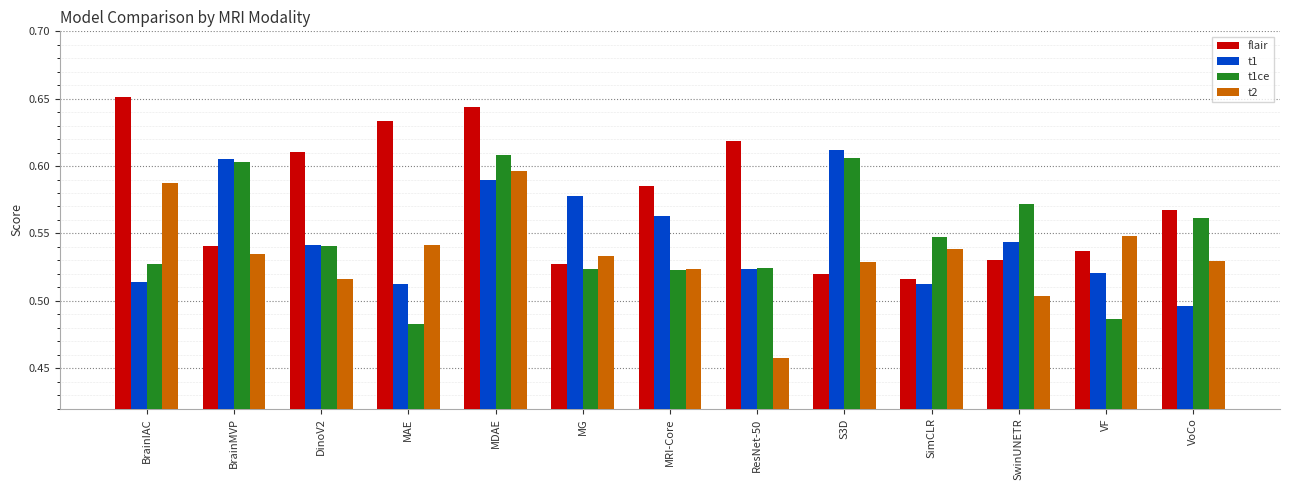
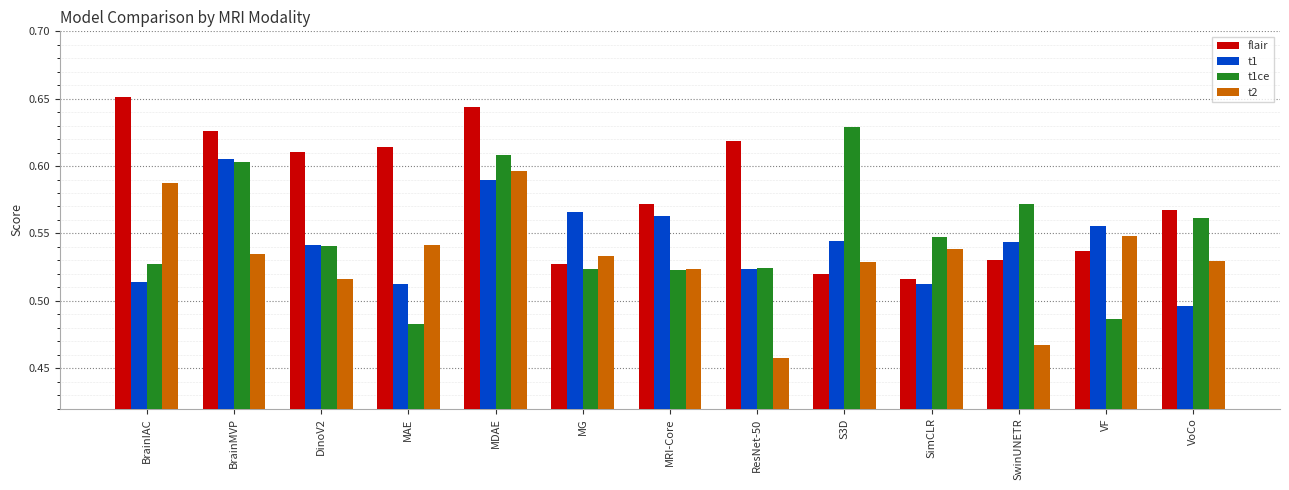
flair, BrainMVP: 0.541 -> 0.626
flair, MAE: 0.633 -> 0.614
t1, MG: 0.578 -> 0.566
flair, MRI-Core: 0.585 -> 0.572
t1, S3D: 0.612 -> 0.545
t1ce, S3D: 0.606 -> 0.629
t2, SwinUNETR: 0.504 -> 0.467
t1, VF: 0.521 -> 0.556
